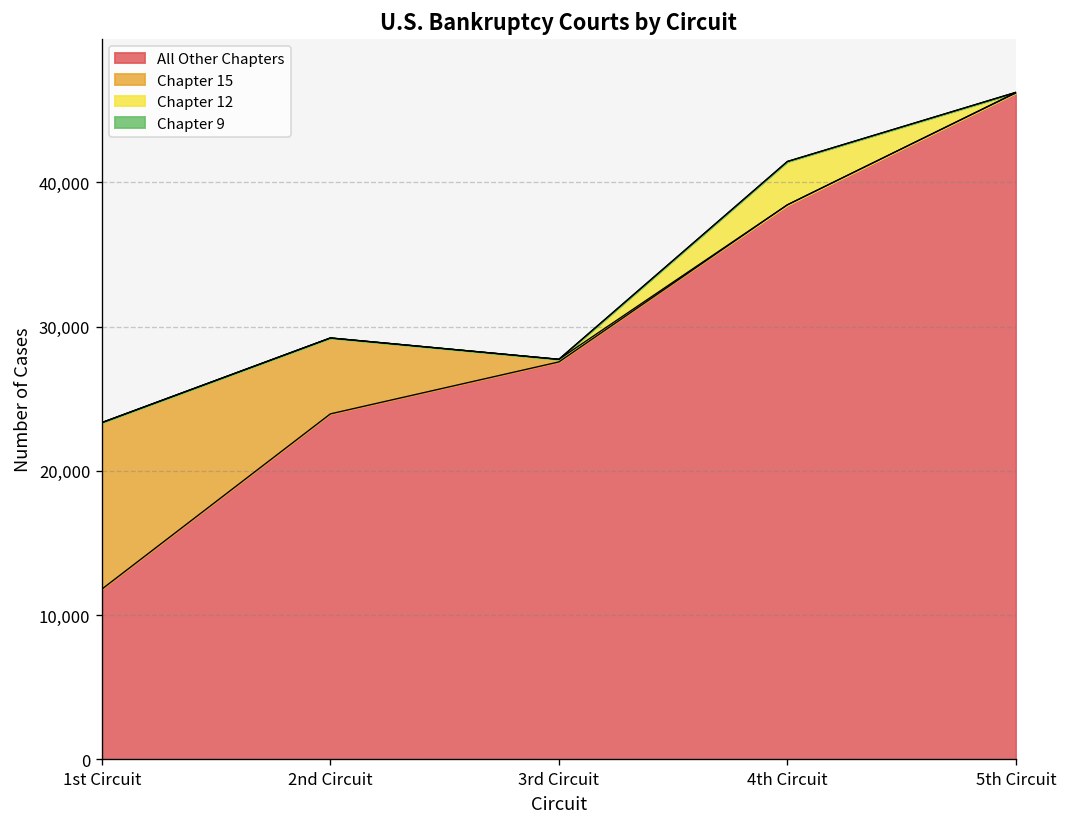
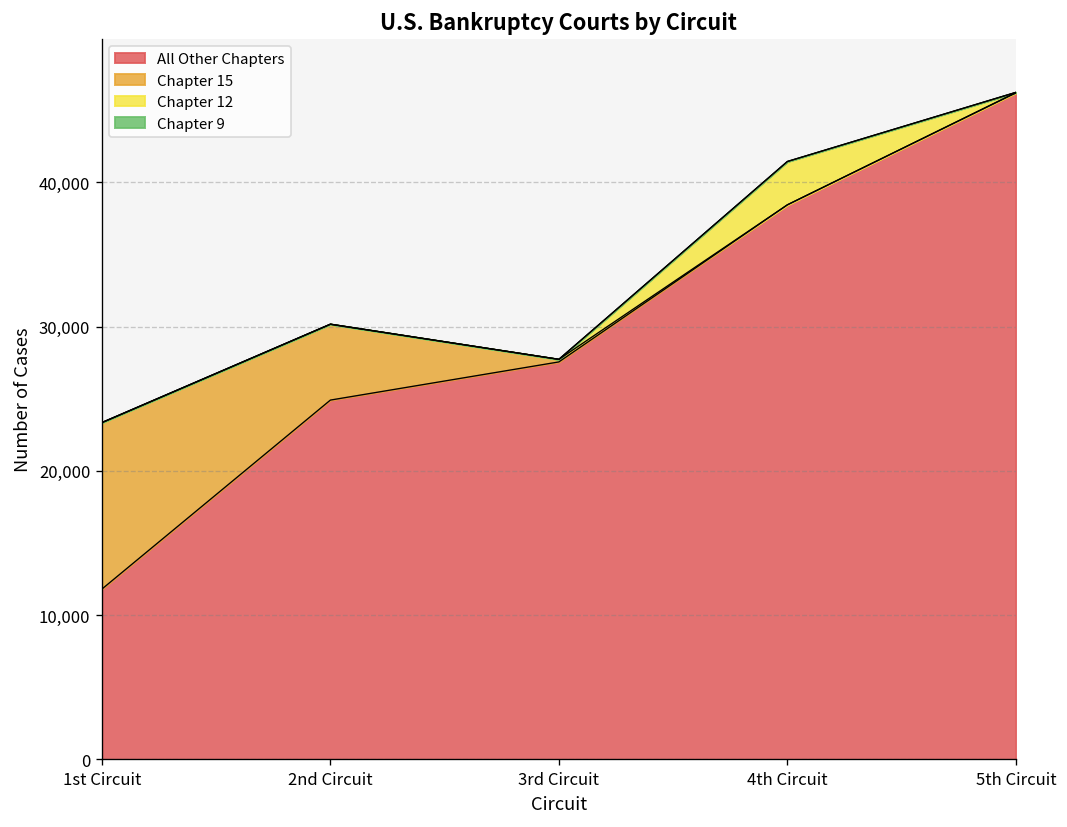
All Other Chapters, 2nd Circuit: 24,000 -> 24,900
